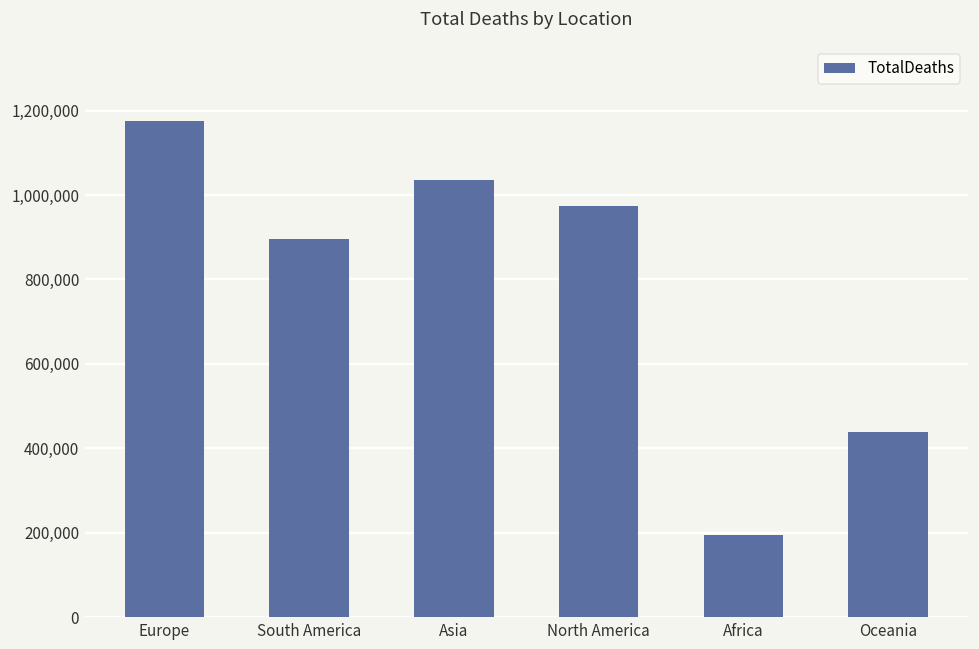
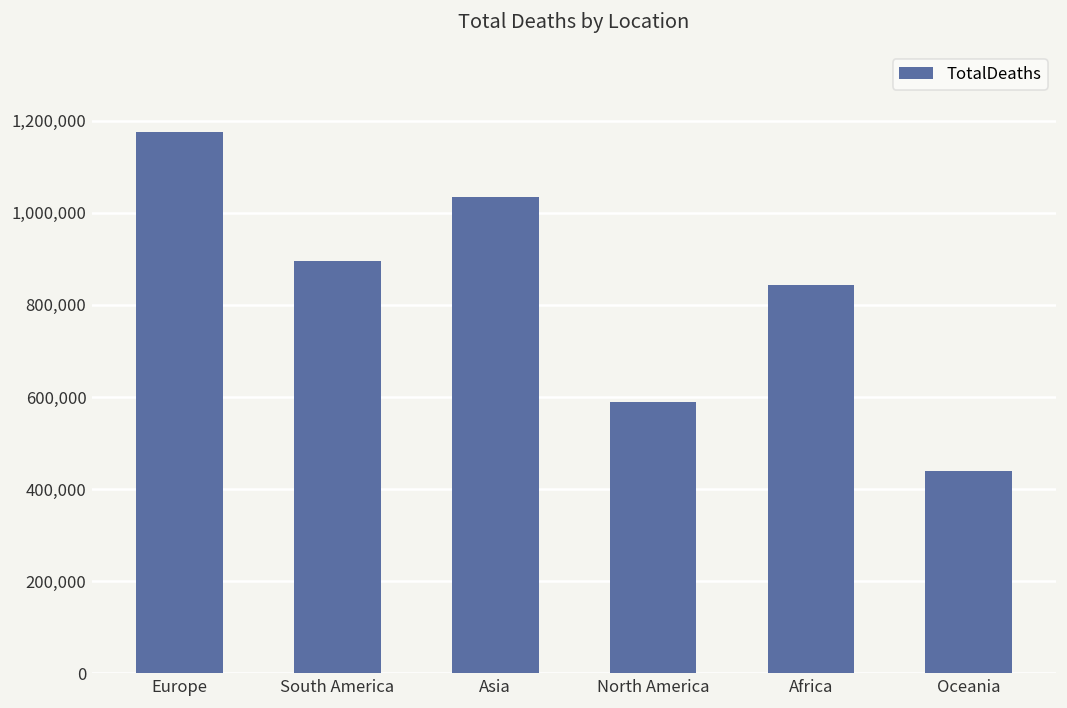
North America: 970,000 -> 590,000
Africa: 200,000 -> 840,000
